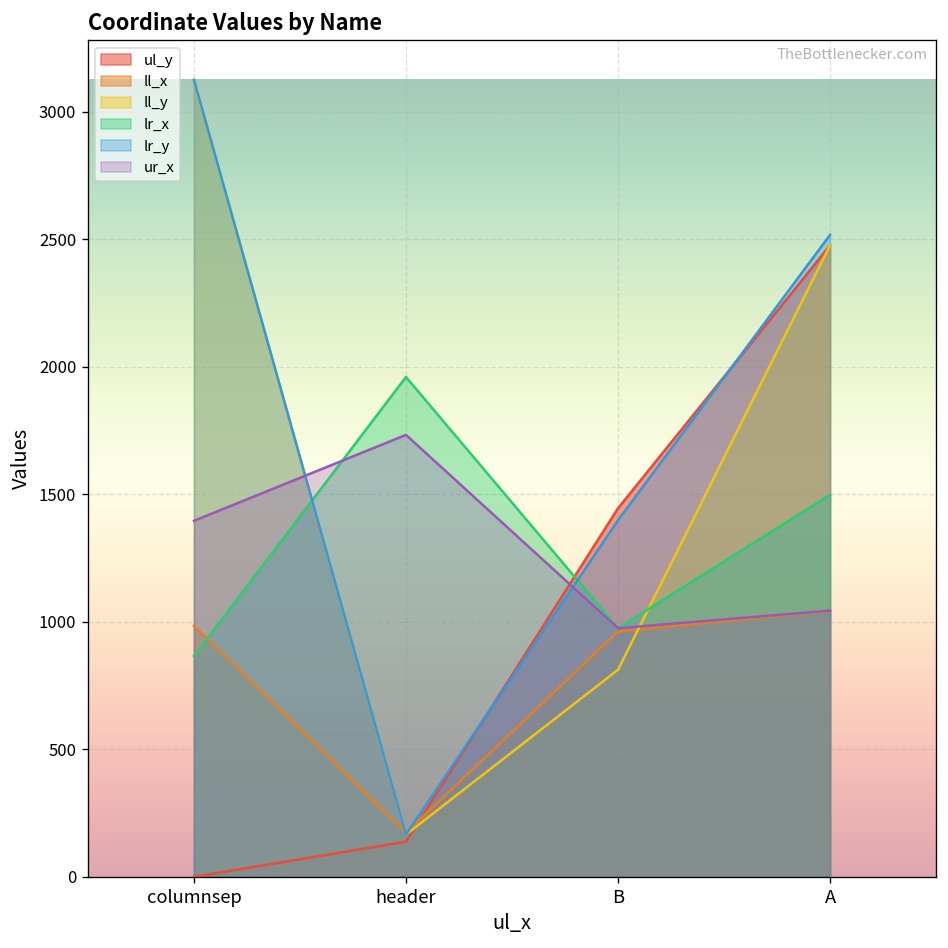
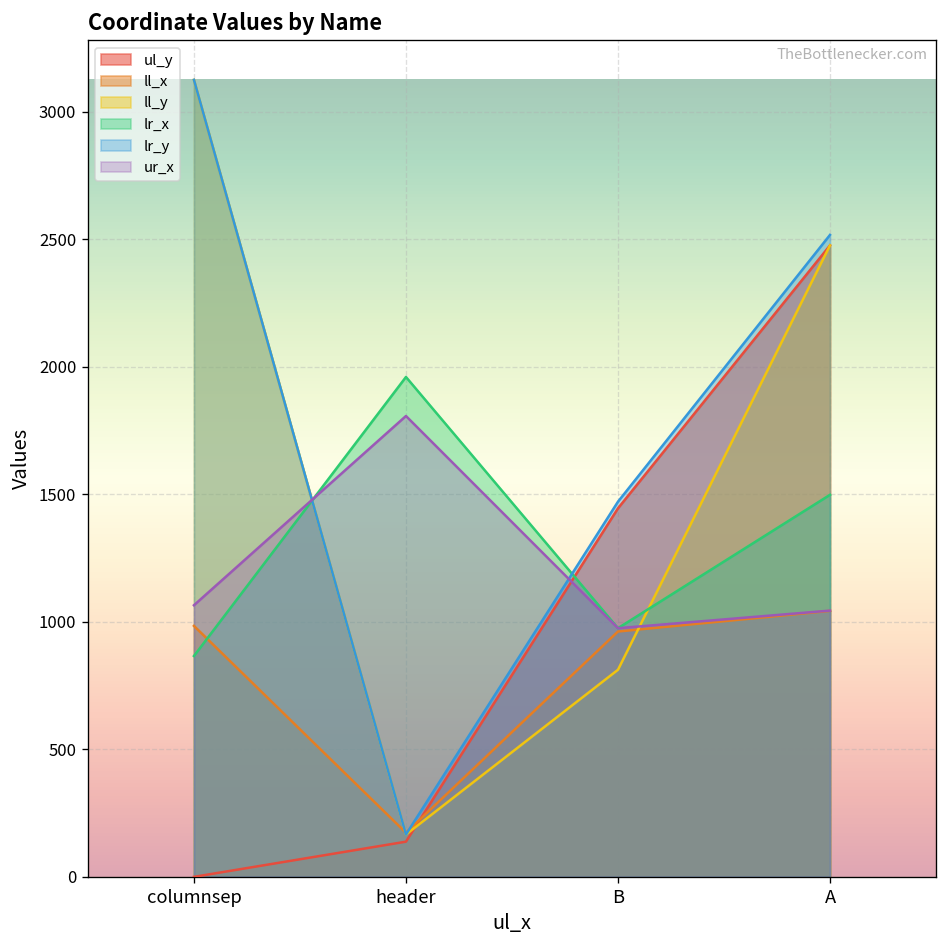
ur_x, columnsep: 1400 -> 1070
ur_x, header: 1730 -> 1810
lr_y, B: 1400 -> 1470
